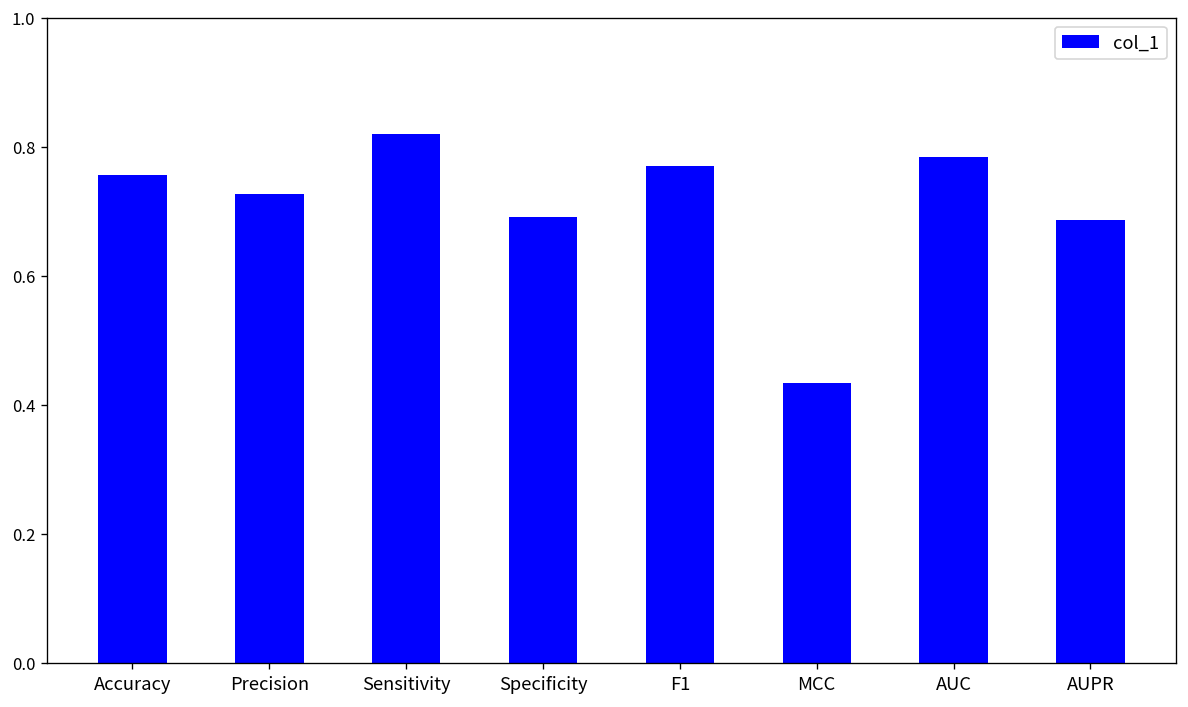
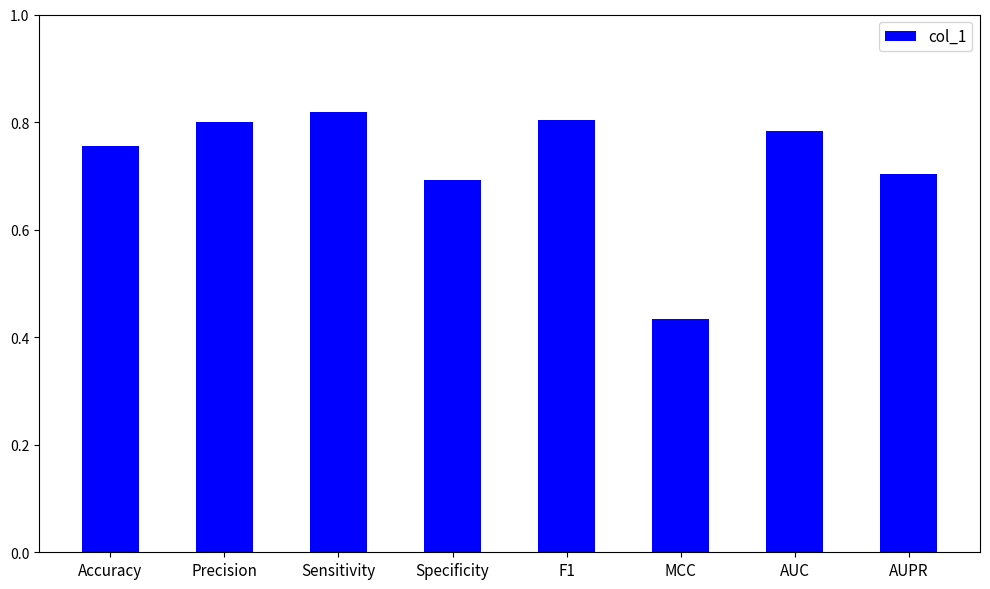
Precision: 0.73 -> 0.80
F1: 0.77 -> 0.80
AUPR: 0.69 -> 0.70
